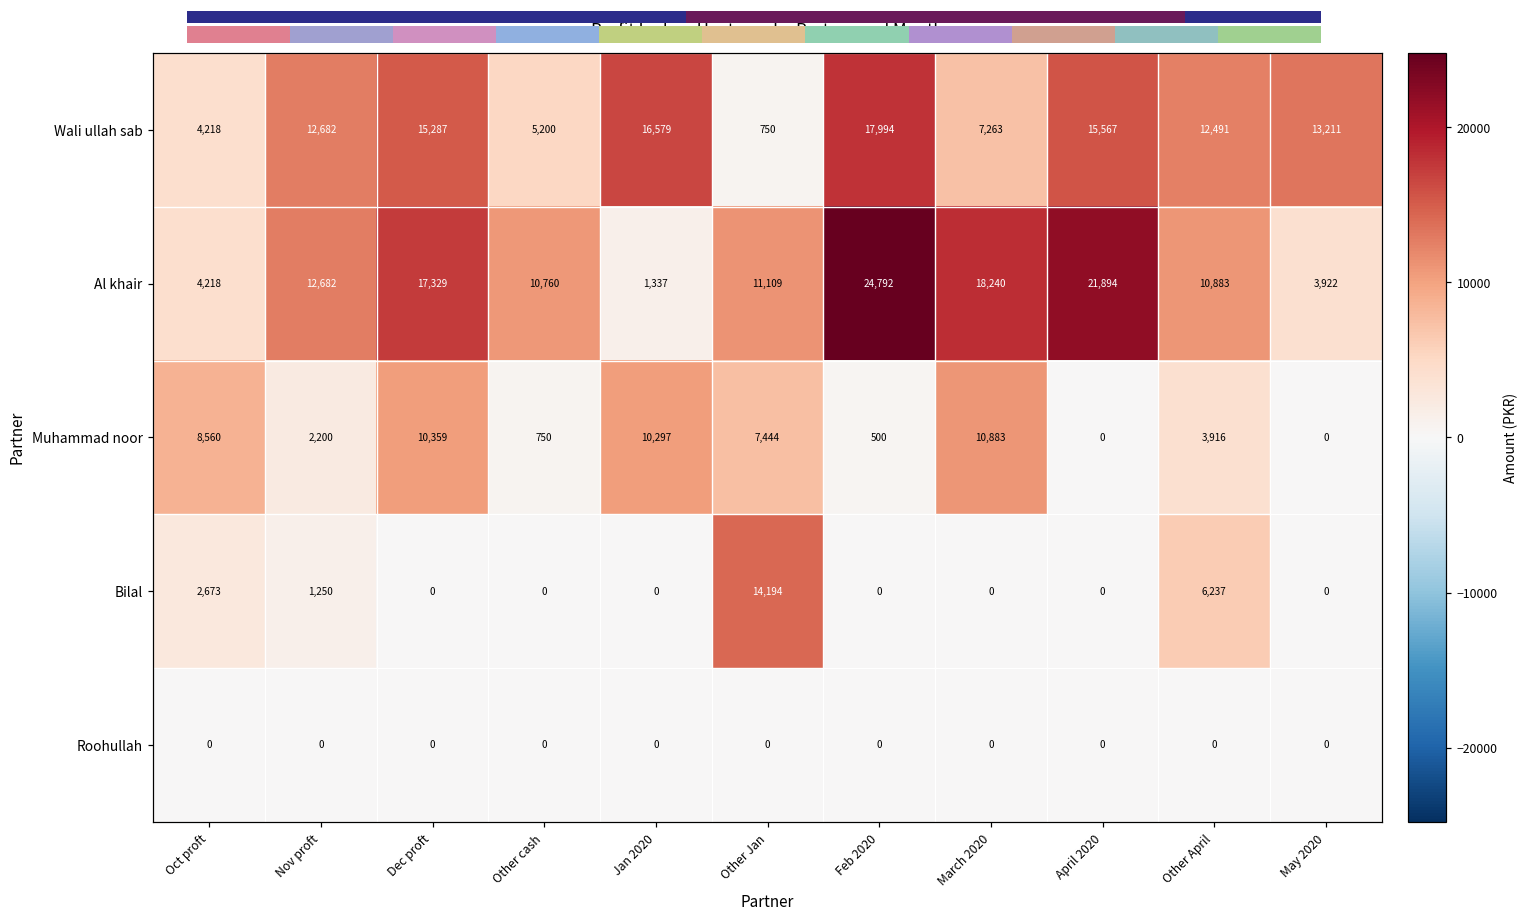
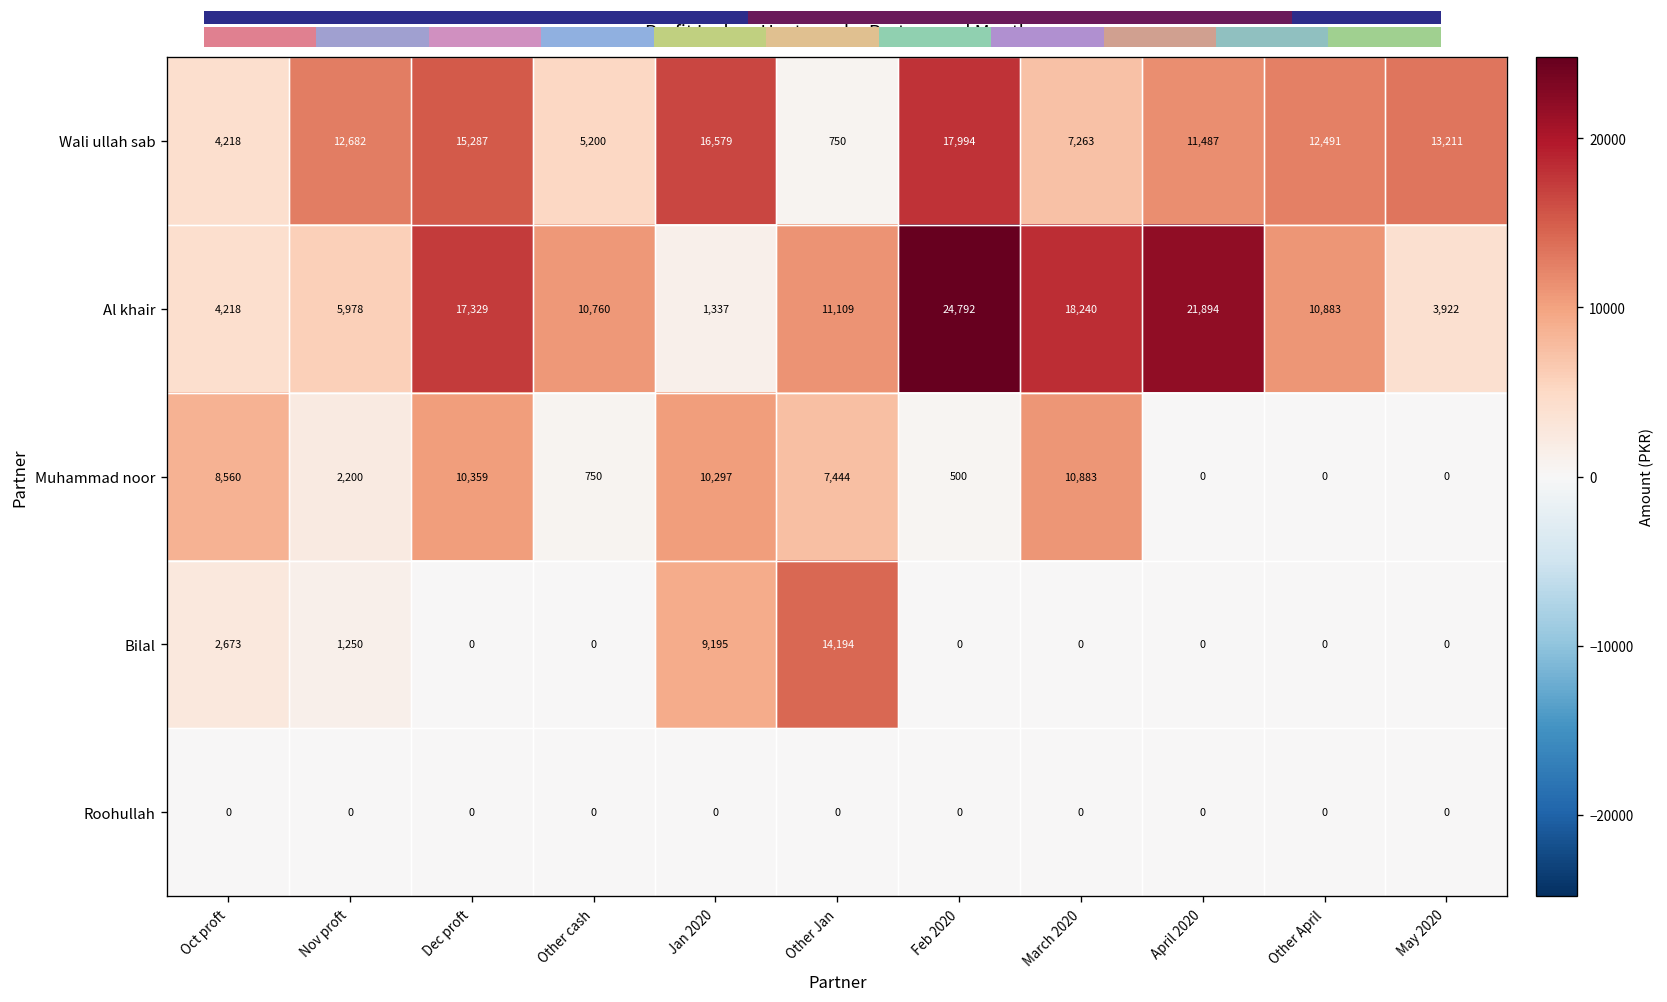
Profit Ledger Heatmap by Partner and Month, Wali ullah sab, April 2020: 15,567 -> 11,487
Profit Ledger Heatmap by Partner and Month, Al khair, Nov proft: 12,682 -> 5,978
Profit Ledger Heatmap by Partner and Month, Muhammad noor, Other April: 3,916 -> 0
Profit Ledger Heatmap by Partner and Month, Bilal, Jan 2020: 0 -> 9,195
Profit Ledger Heatmap by Partner and Month, Bilal, Other April: 6,237 -> 0
